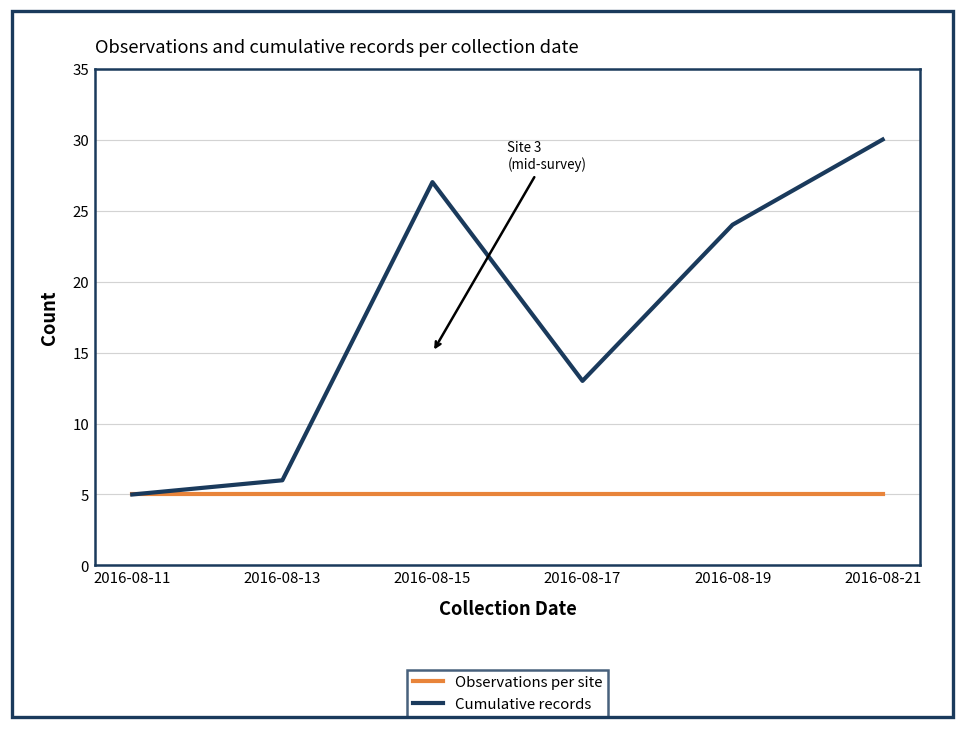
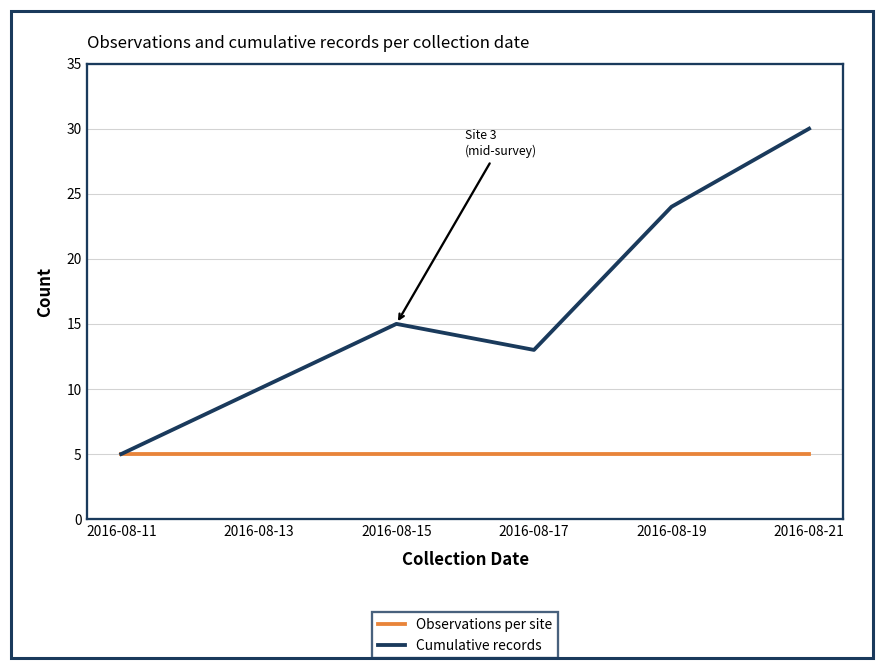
Cumulative records, 2016-08-13: 6 -> 10
Cumulative records, 2016-08-15: 27 -> 15
